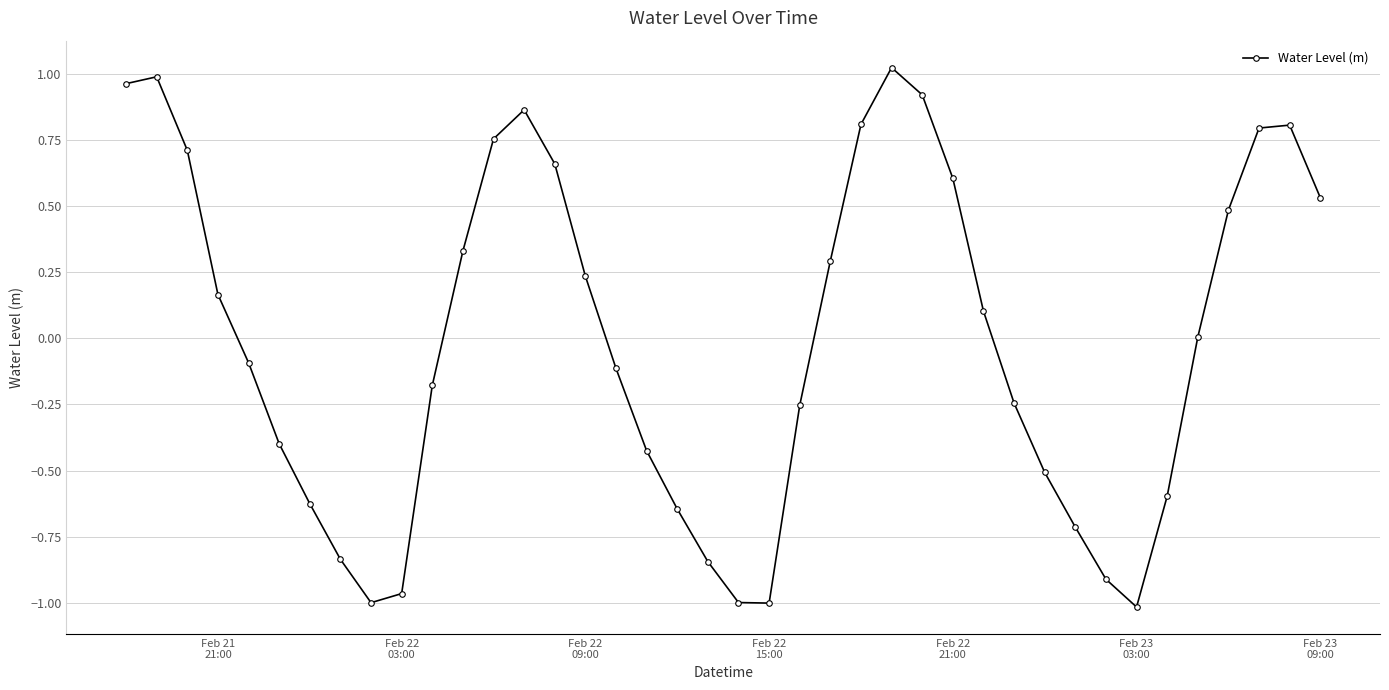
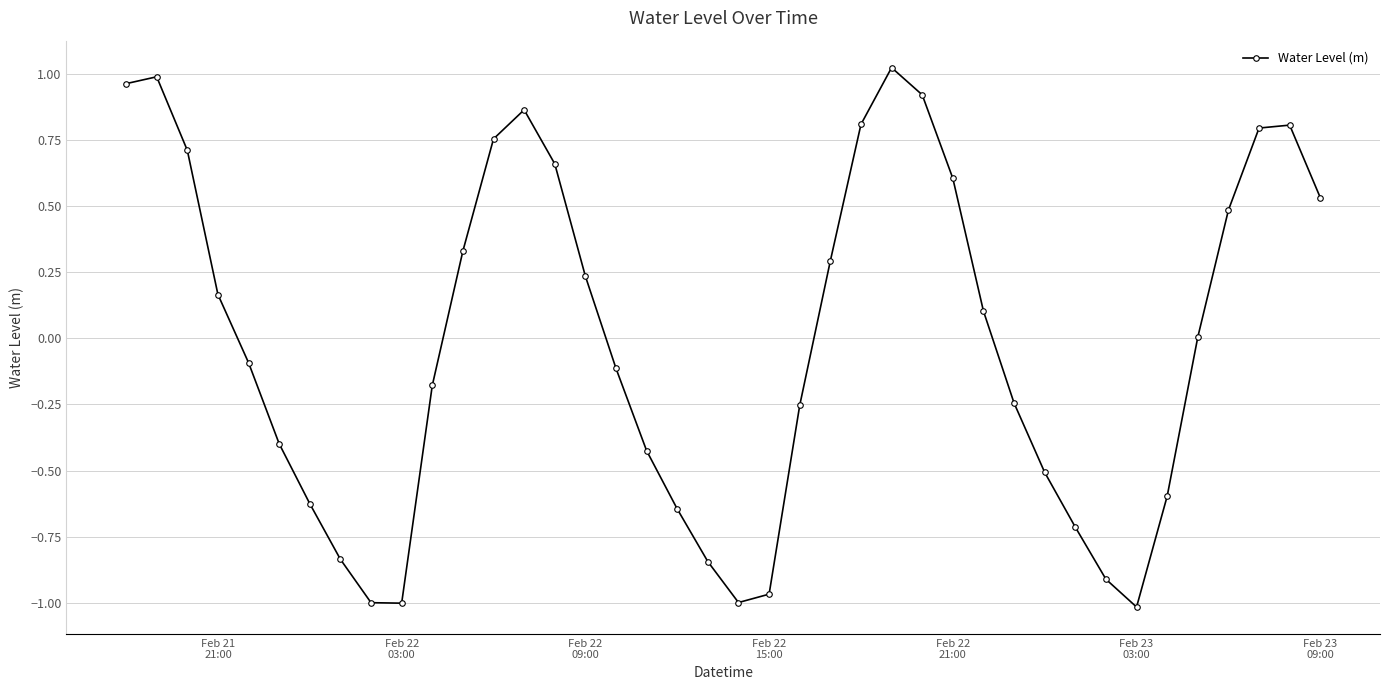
Feb 22 03:00: -0.96 -> -1.00
Feb 22 15:00: -1.00 -> -0.97
